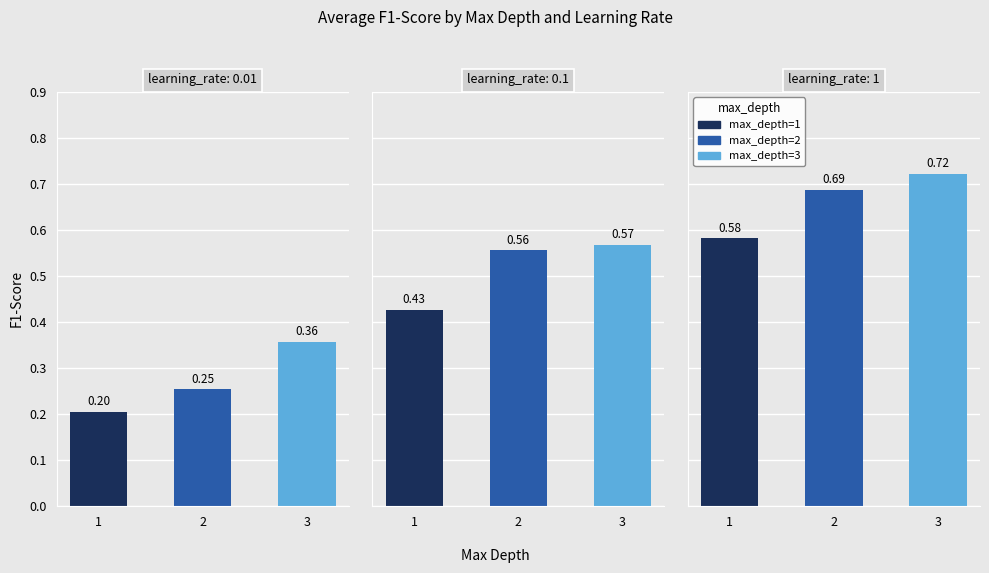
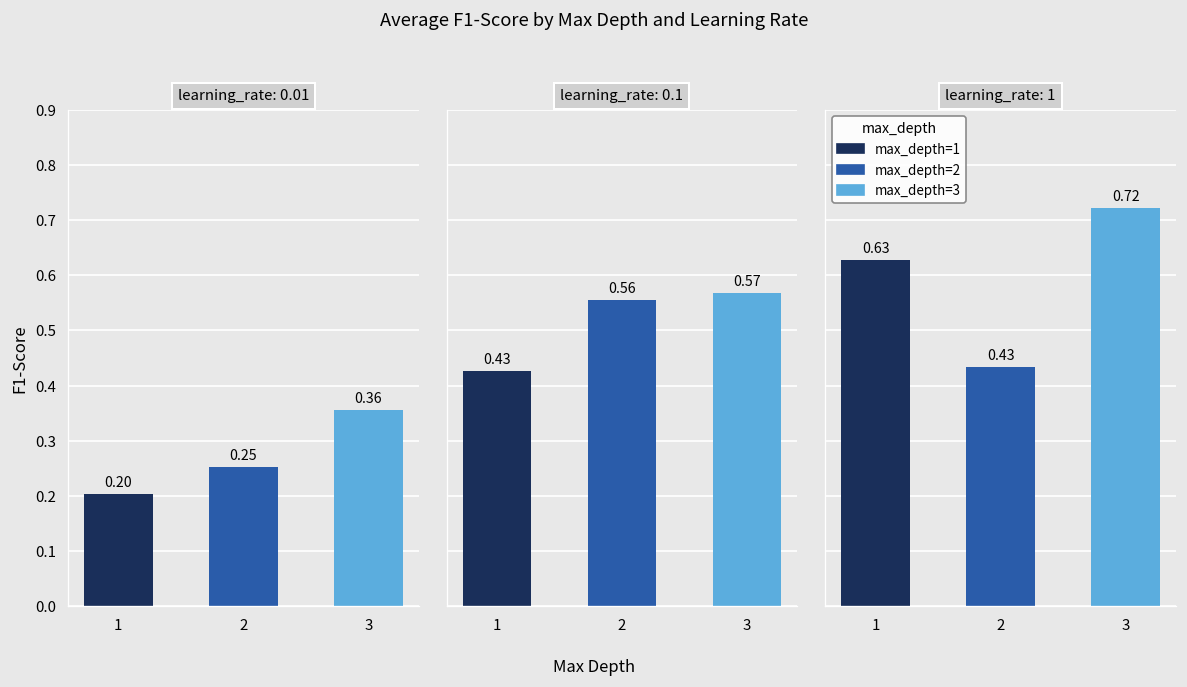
learning_rate: 1, 1: 0.58 -> 0.63
learning_rate: 1, 2: 0.69 -> 0.43
